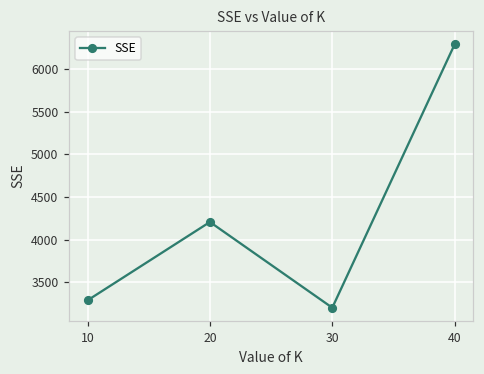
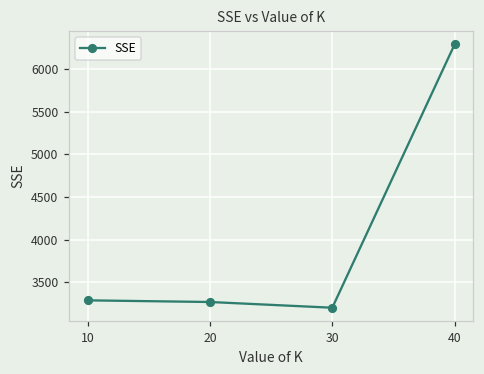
20: 4200 -> 3300
